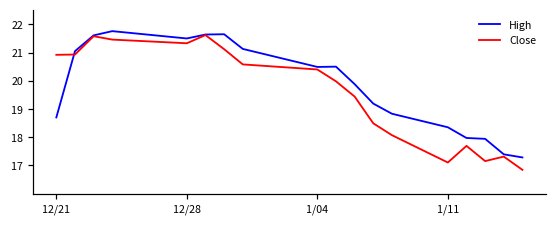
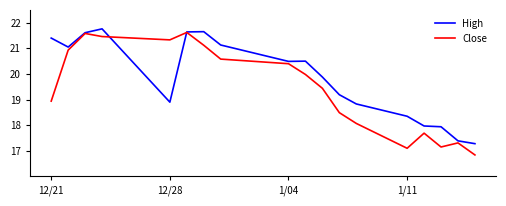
High, 12/21: 18.7 -> 21.4
Close, 12/21: 20.9 -> 18.9
High, 12/28: 21.5 -> 18.9
